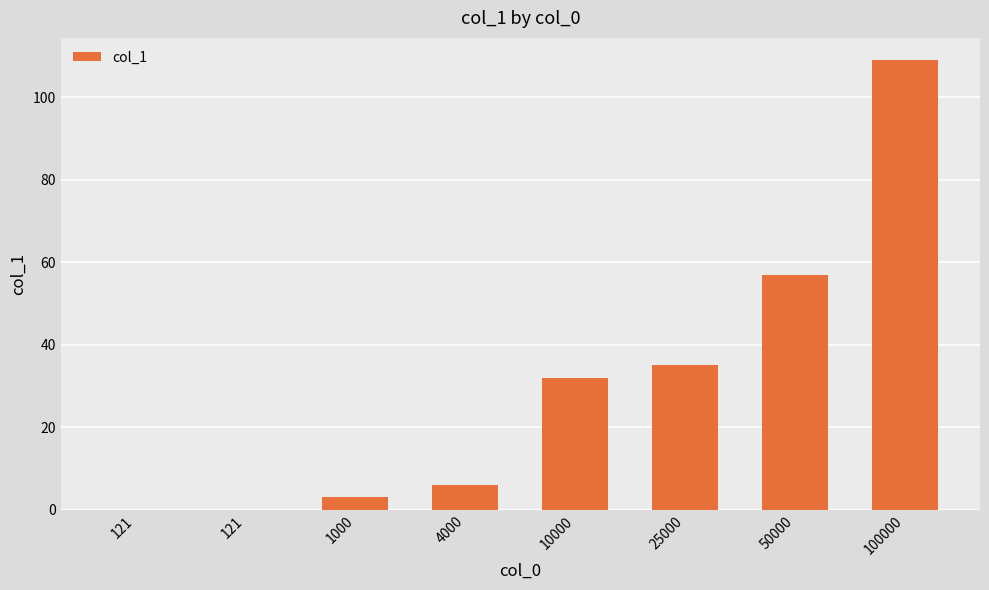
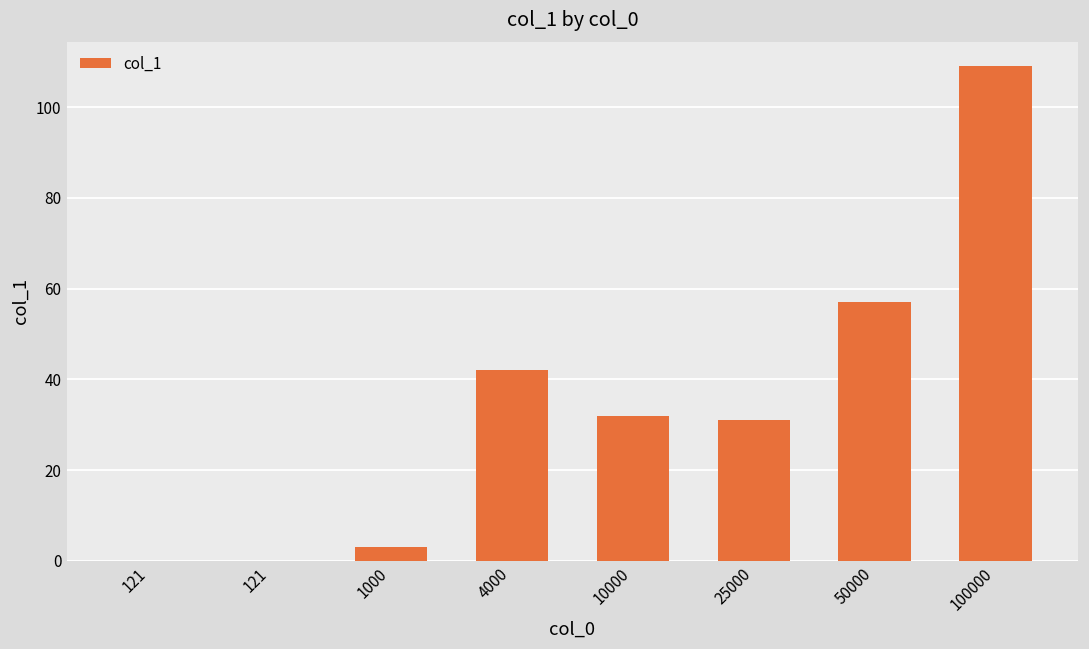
4000: 6 -> 42
25000: 35 -> 31
